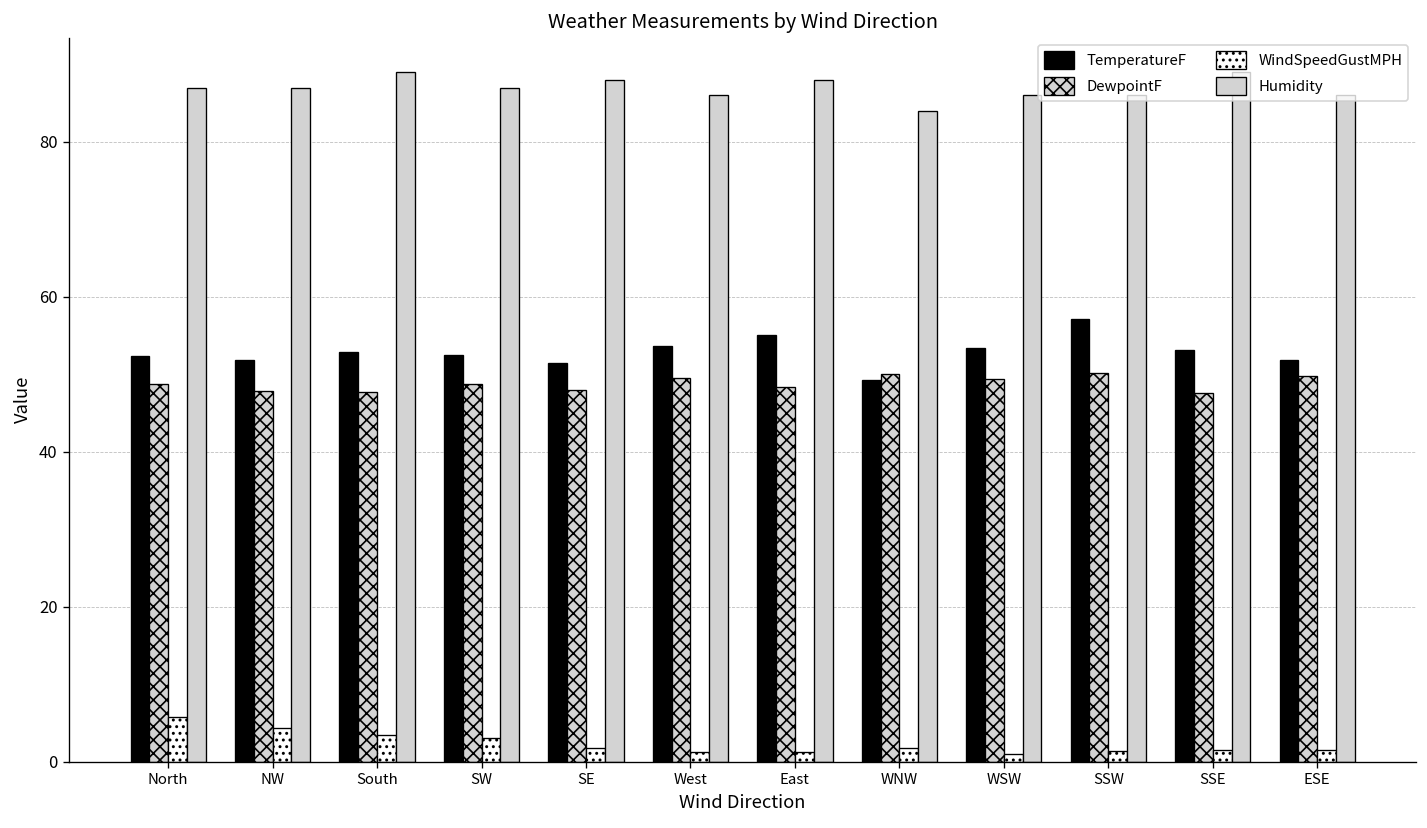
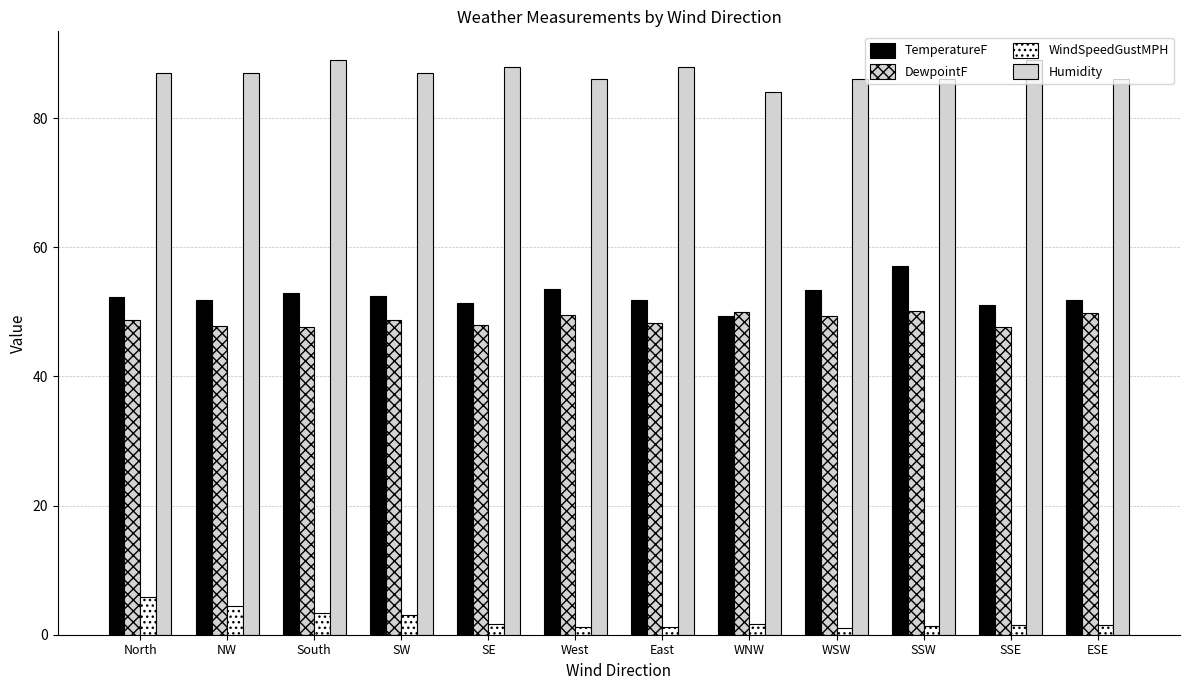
TemperatureF, East: 55 -> 52
TemperatureF, SSE: 53 -> 51
